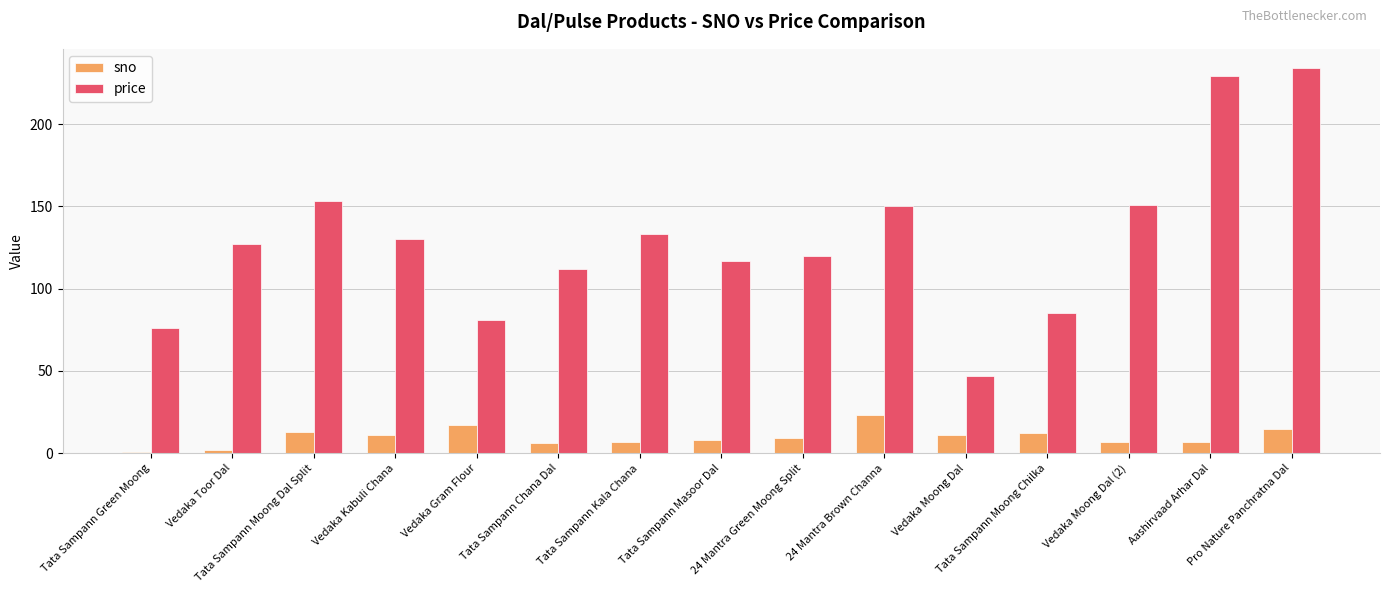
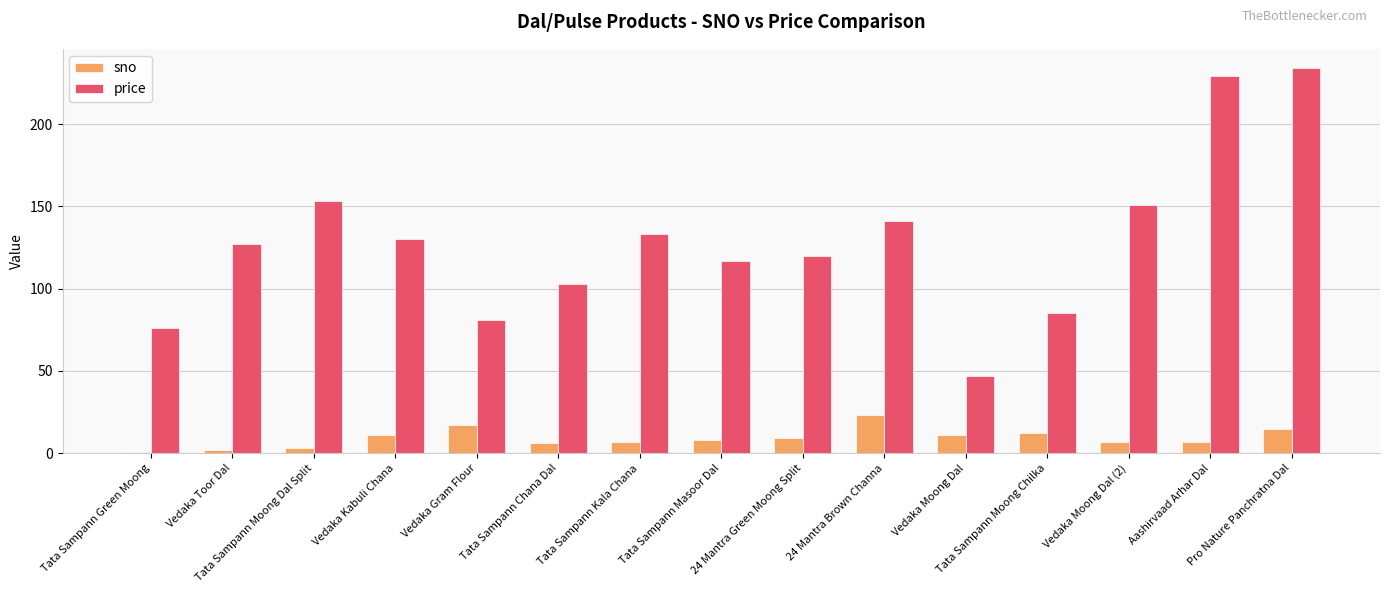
sno, Tata Sampann Moong Dal Split: 13 -> 3
price, Tata Sampann Chana Dal: 112 -> 103
price, 24 Mantra Brown Channa: 150 -> 141
